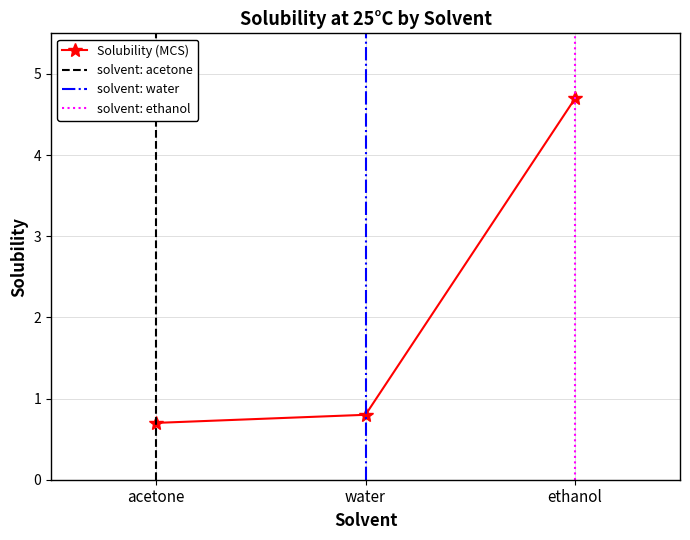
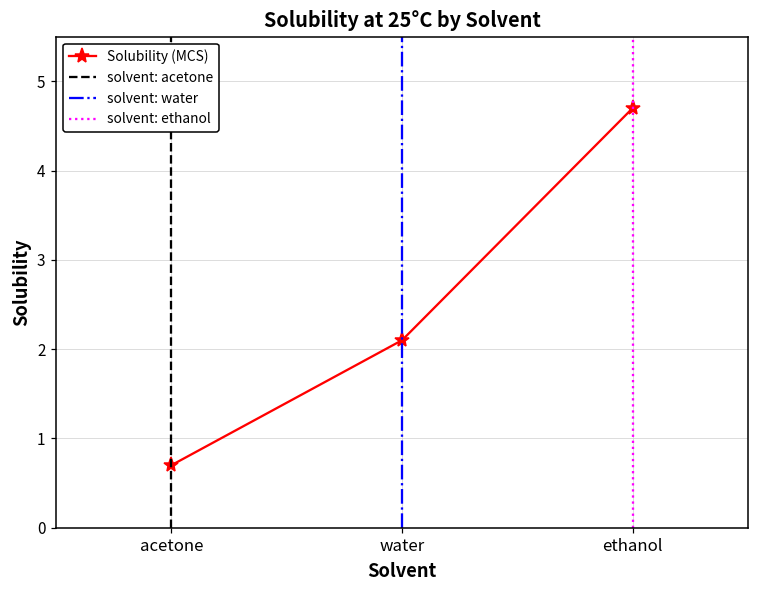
water: 0.8 -> 2.1
